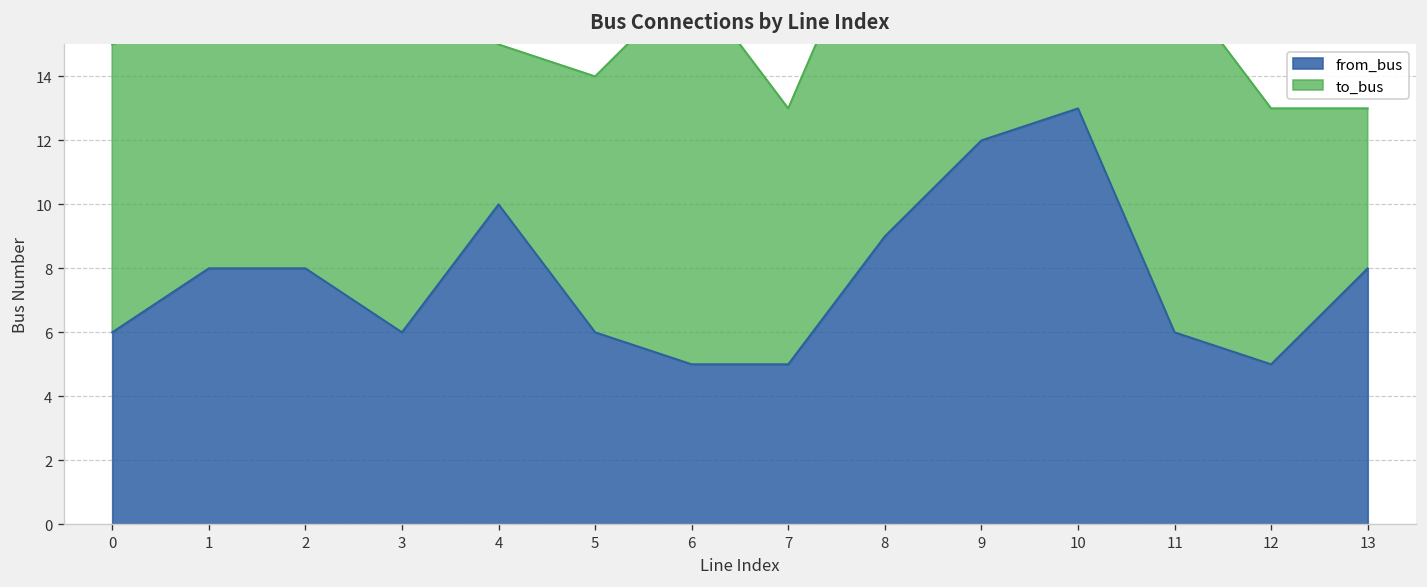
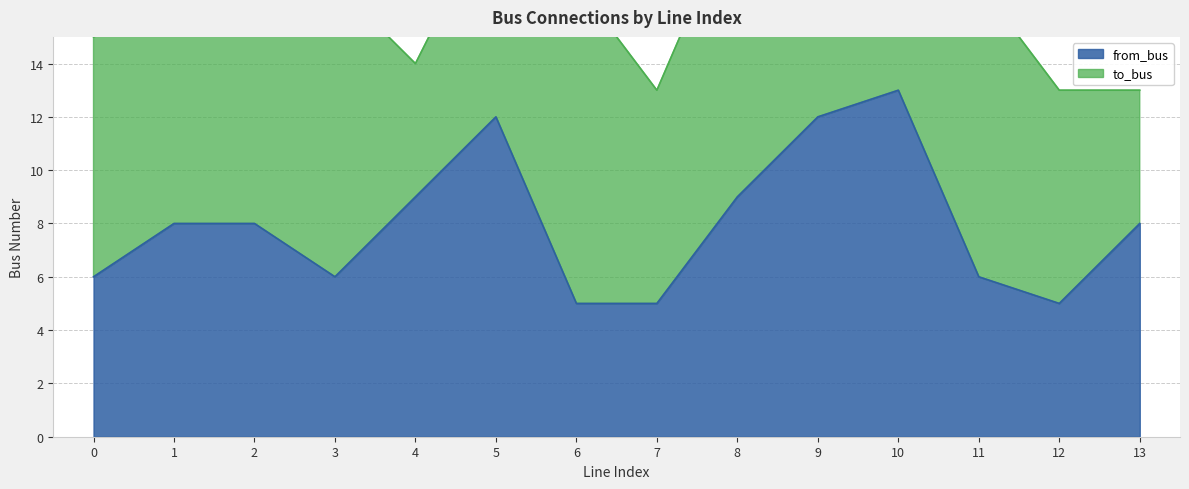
from_bus, 4: 10 -> 9
from_bus, 5: 6 -> 12
